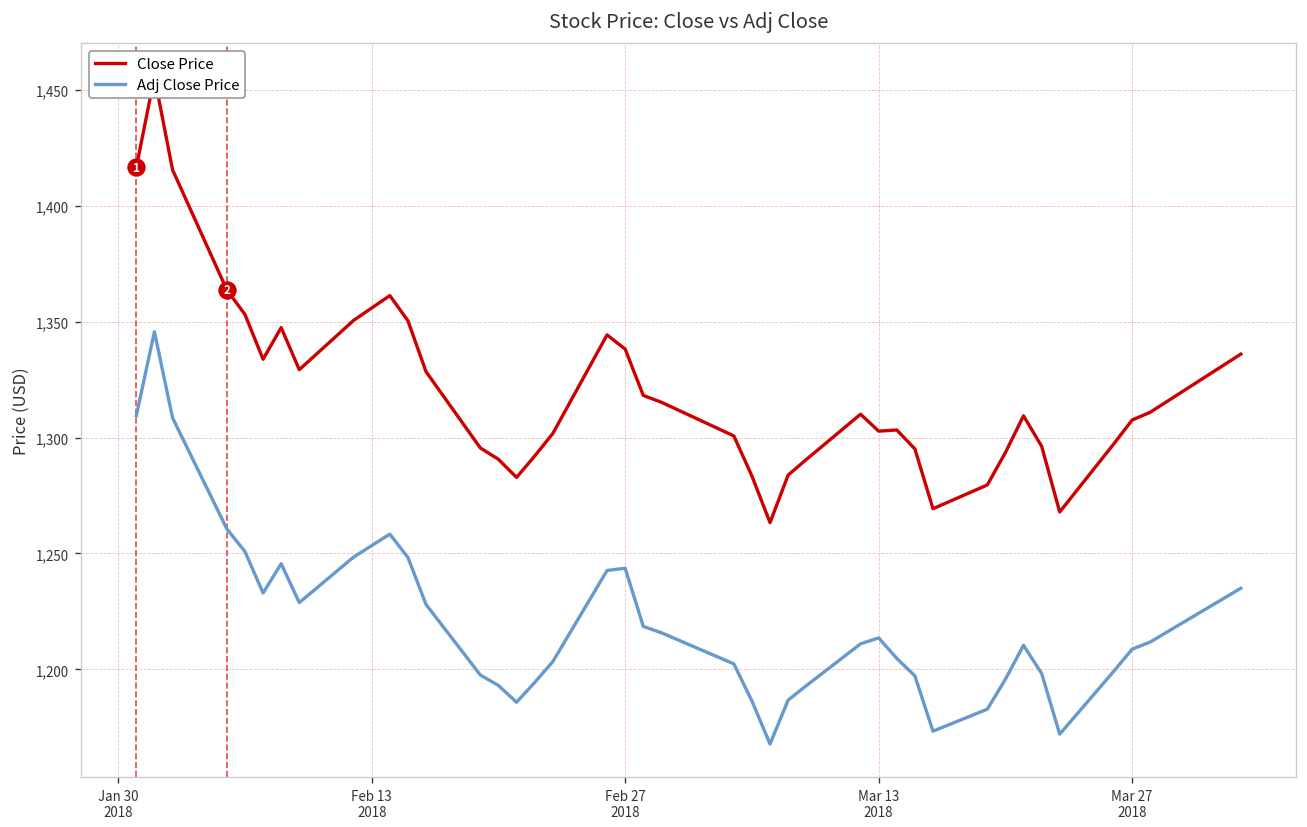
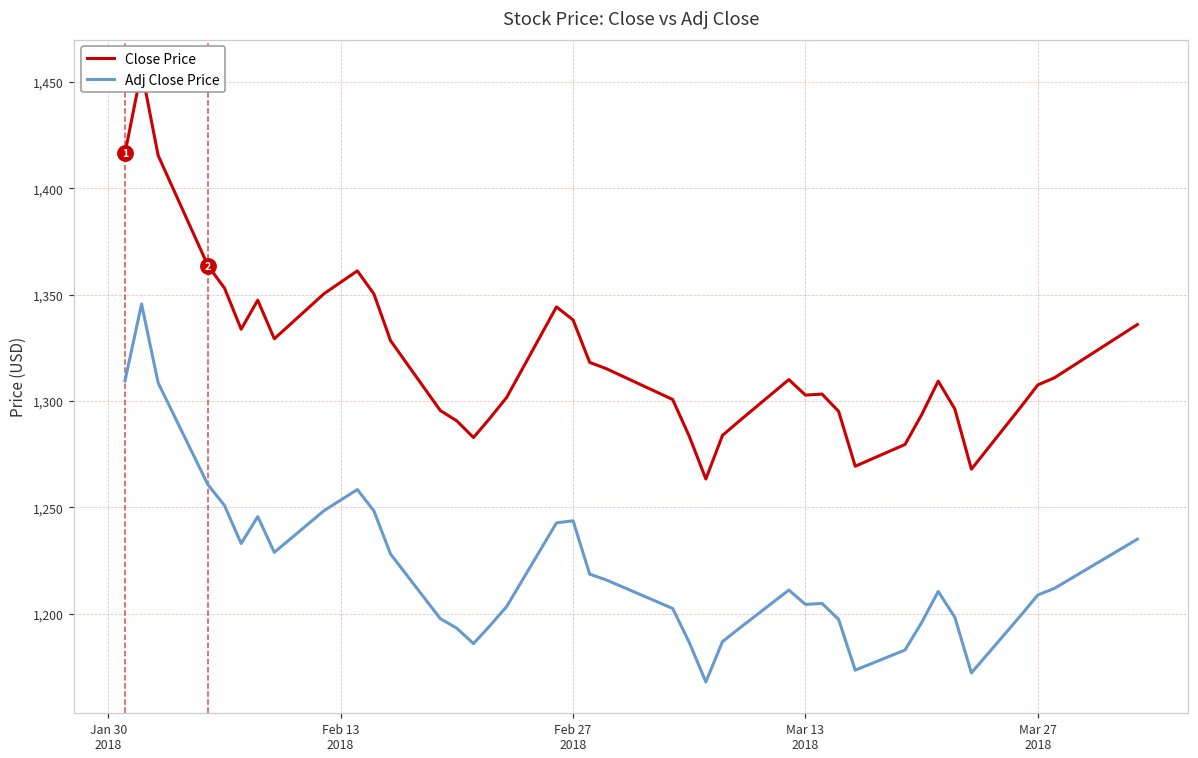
Adj Close Price, Mar 13 2018: 1,214 -> 1,204
